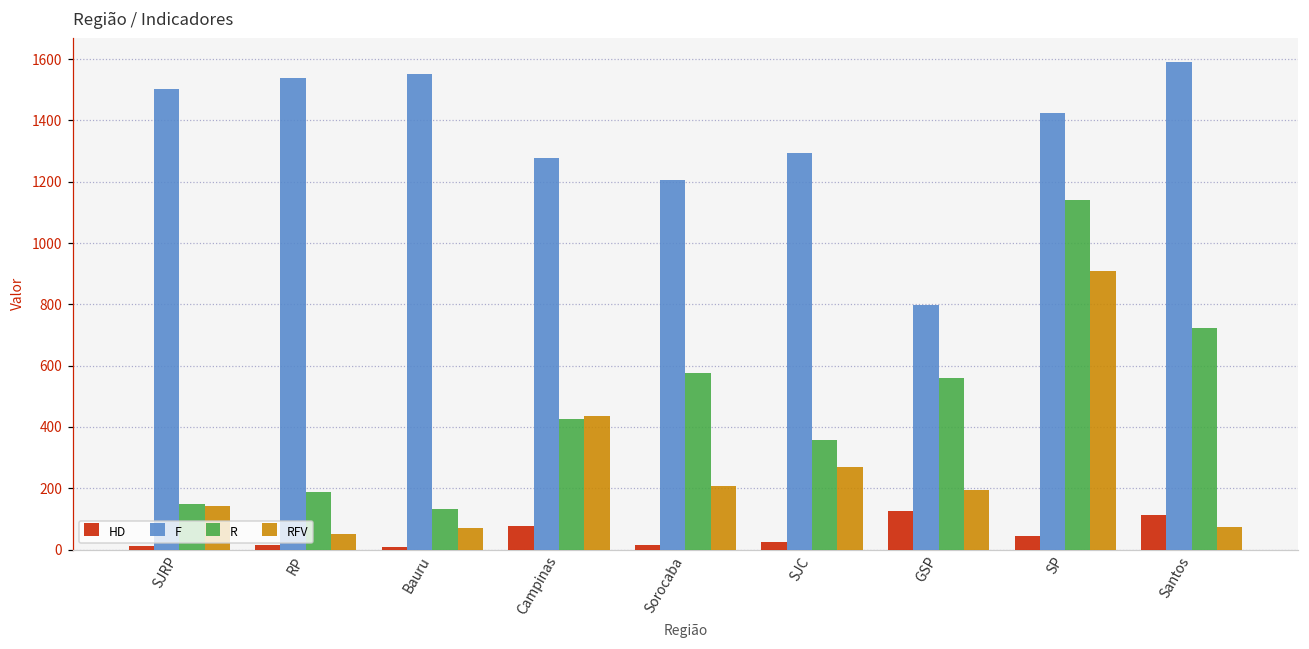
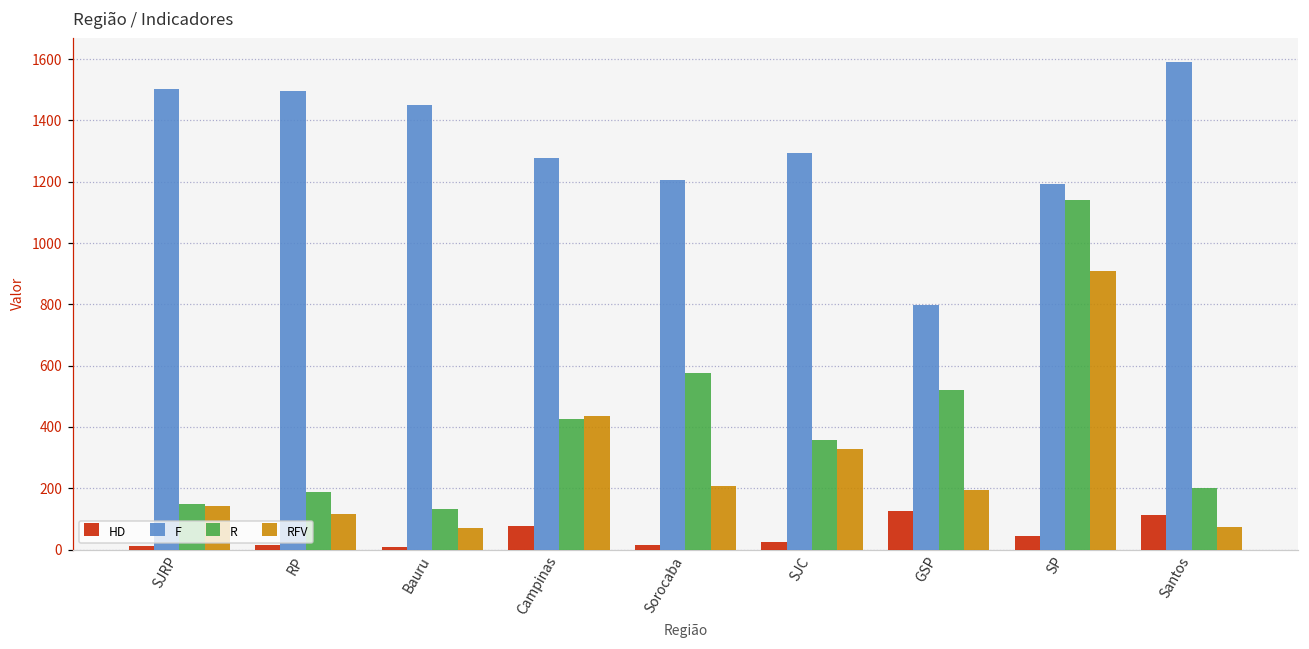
F, RP: 1540 -> 1500
RFV, RP: 50 -> 120
F, Bauru: 1550 -> 1450
RFV, SJC: 270 -> 330
R, GSP: 560 -> 520
F, SP: 1420 -> 1190
R, Santos: 720 -> 200
